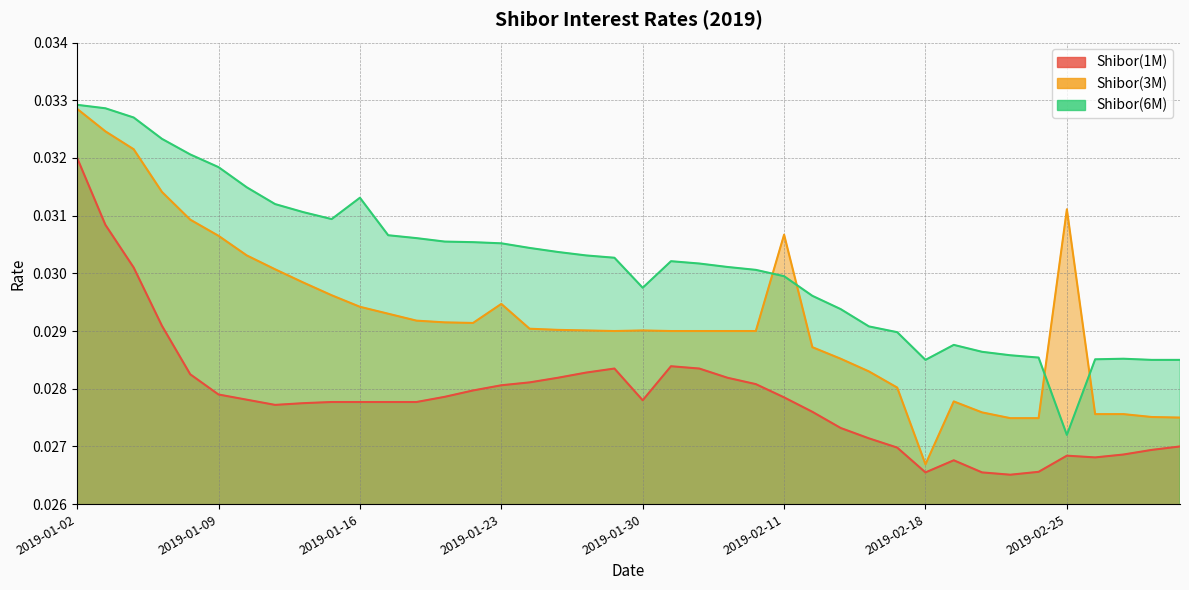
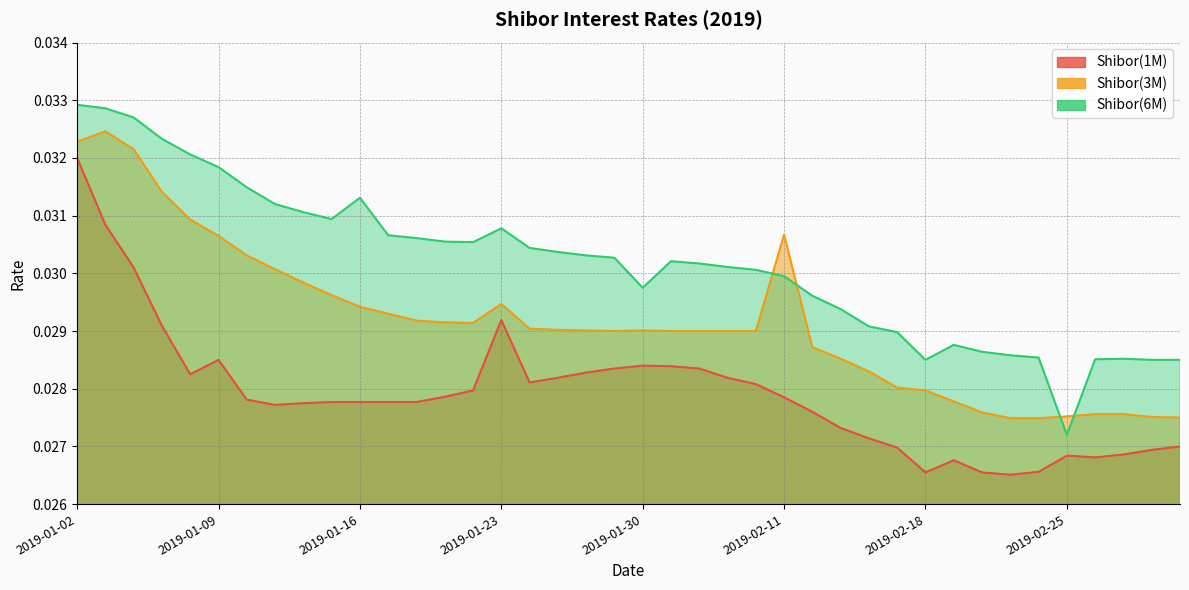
Shibor(3M), 2019-01-02: 0.0329 -> 0.0323
Shibor(1M), 2019-01-09: 0.0279 -> 0.0285
Shibor(1M), 2019-01-23: 0.0281 -> 0.0292
Shibor(6M), 2019-01-23: 0.0305 -> 0.0308
Shibor(1M), 2019-01-30: 0.0278 -> 0.0284
Shibor(3M), 2019-02-18: 0.0267 -> 0.0280
Shibor(3M), 2019-02-25: 0.0311 -> 0.0275
